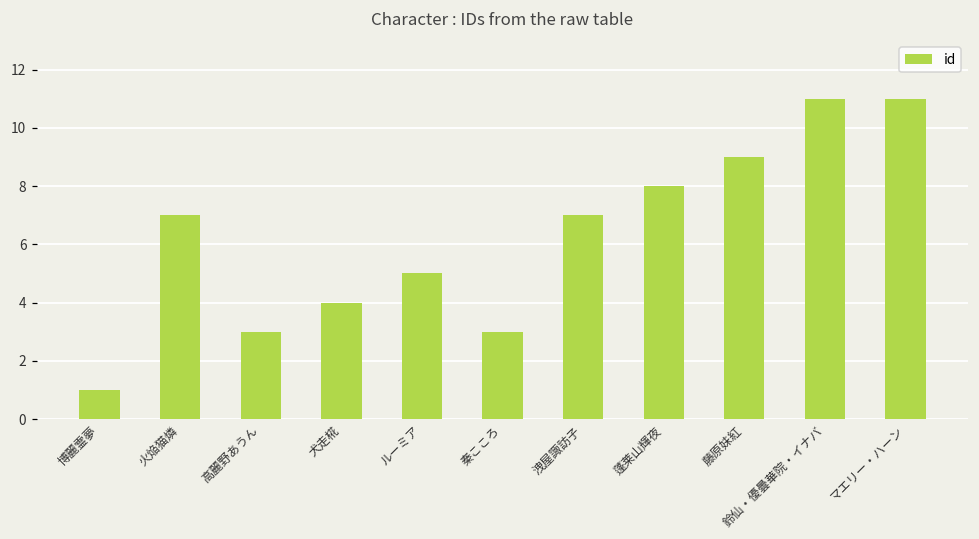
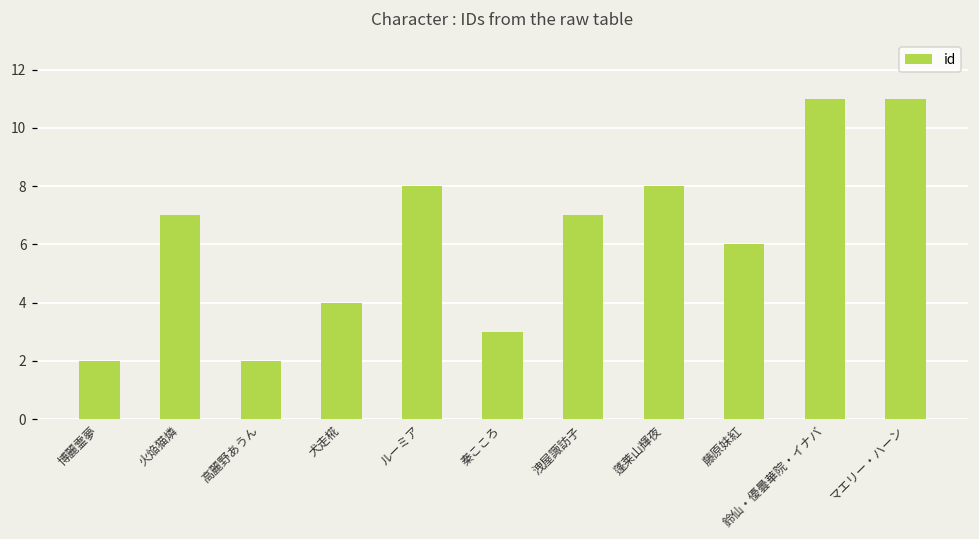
博麗霊夢: 1 -> 2
高麗野あうん: 3 -> 2
ルーミア: 5 -> 8
藤原妹紅: 9 -> 6
